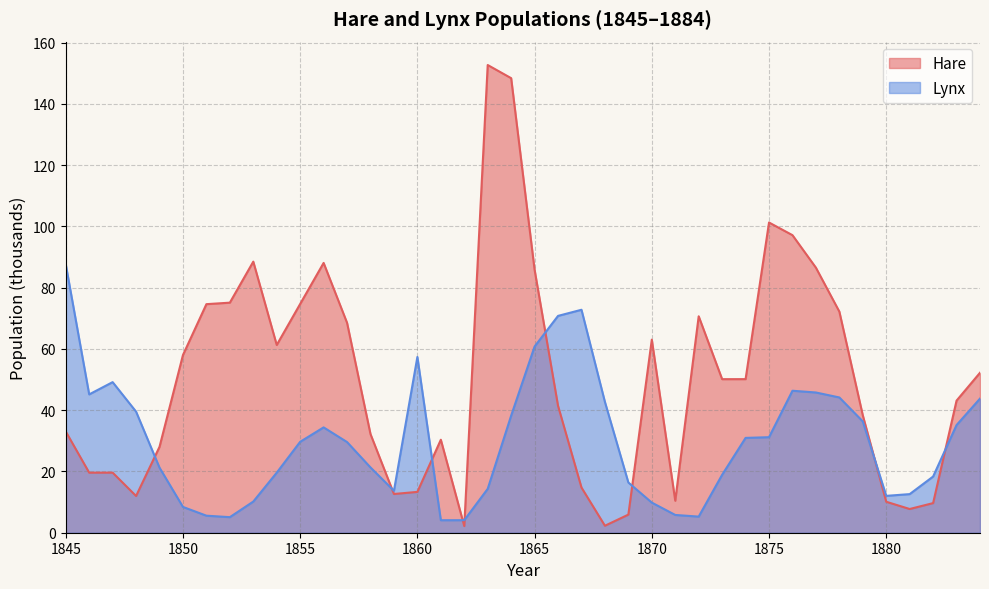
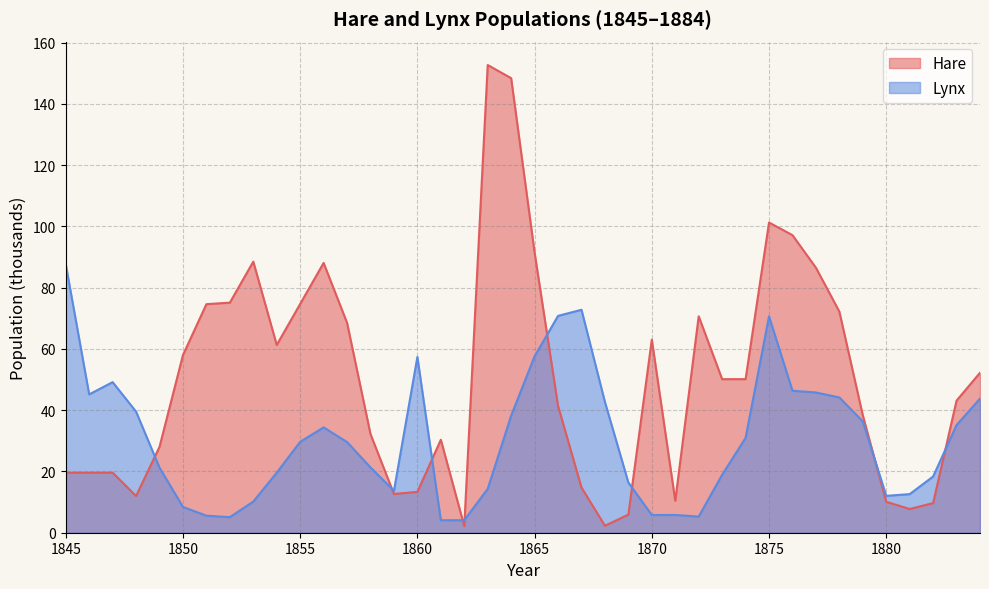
Hare, 1845: 33 -> 20
Hare, 1865: 86 -> 91
Lynx, 1865: 61 -> 58
Lynx, 1870: 10 -> 6
Lynx, 1875: 31 -> 71
